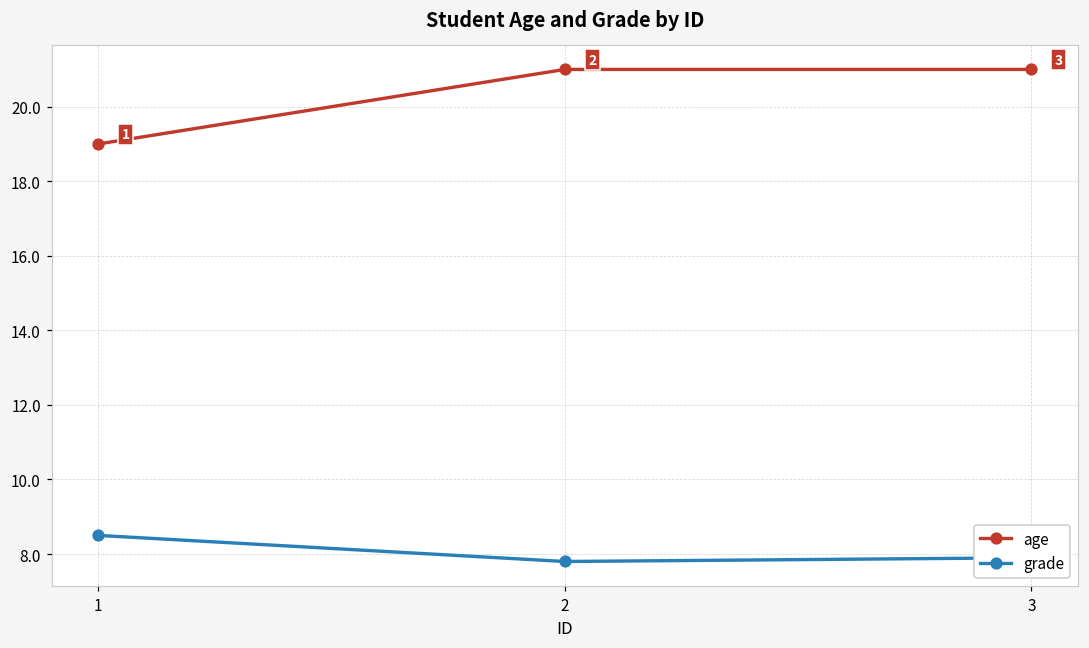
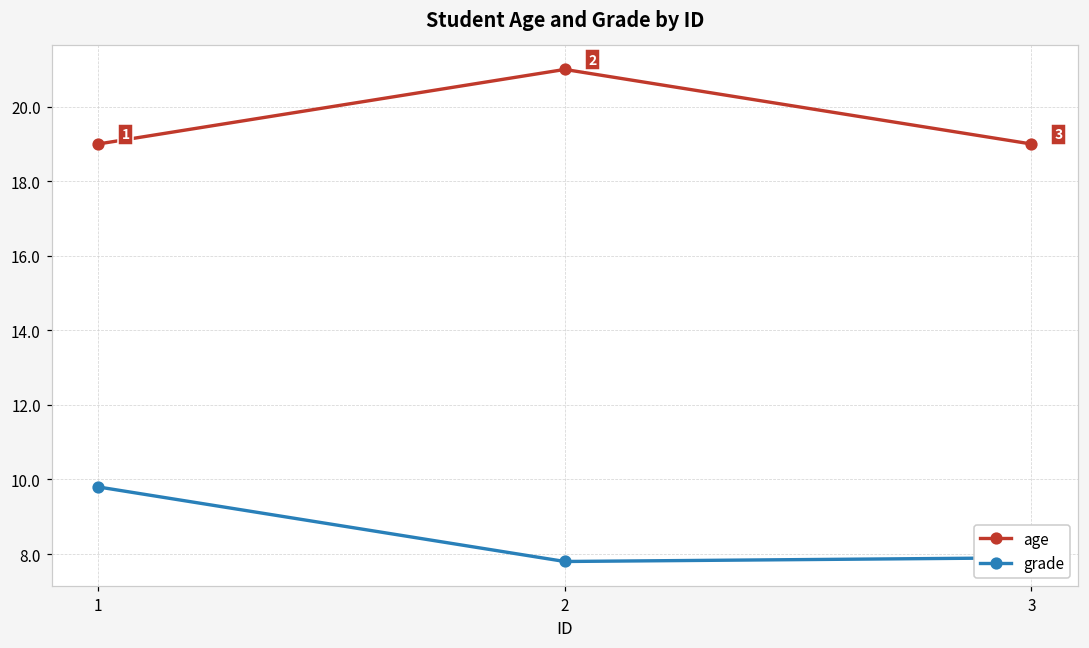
grade, 1: 8.5 -> 9.8
age, 3: 21 -> 19
